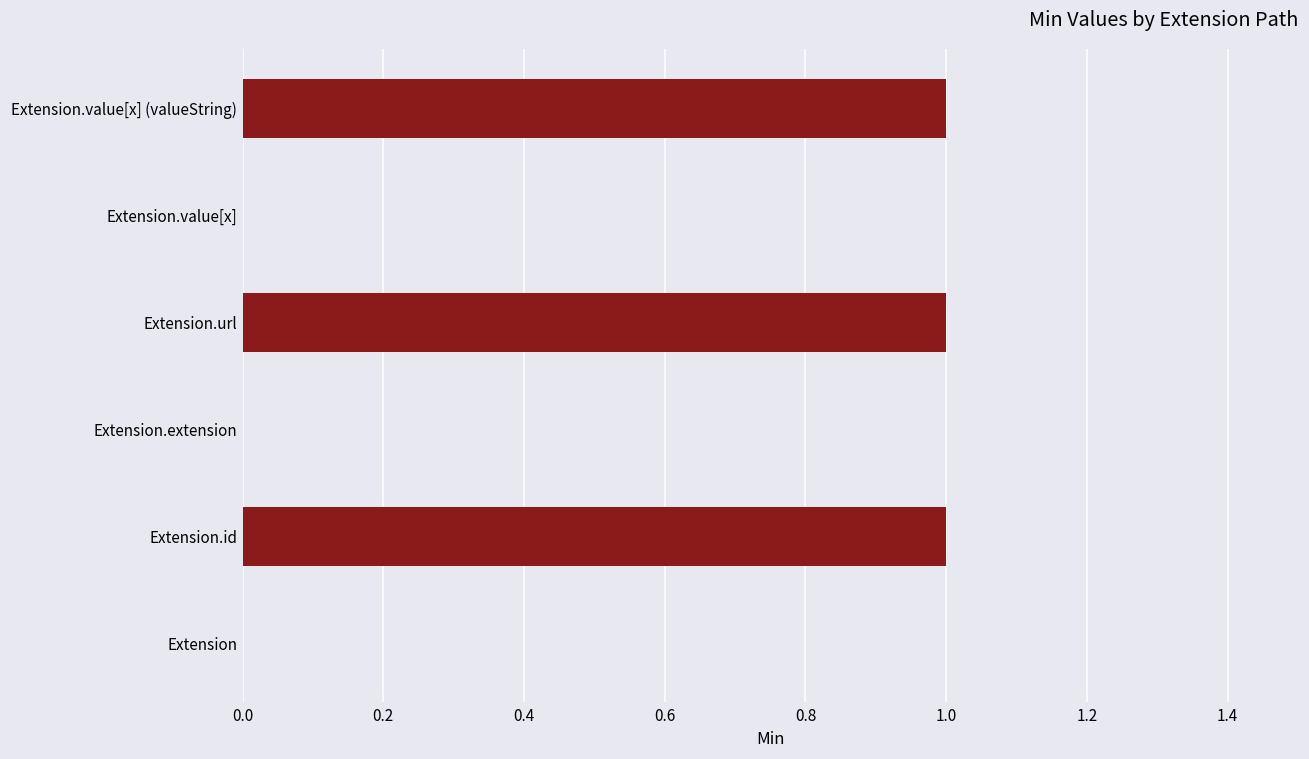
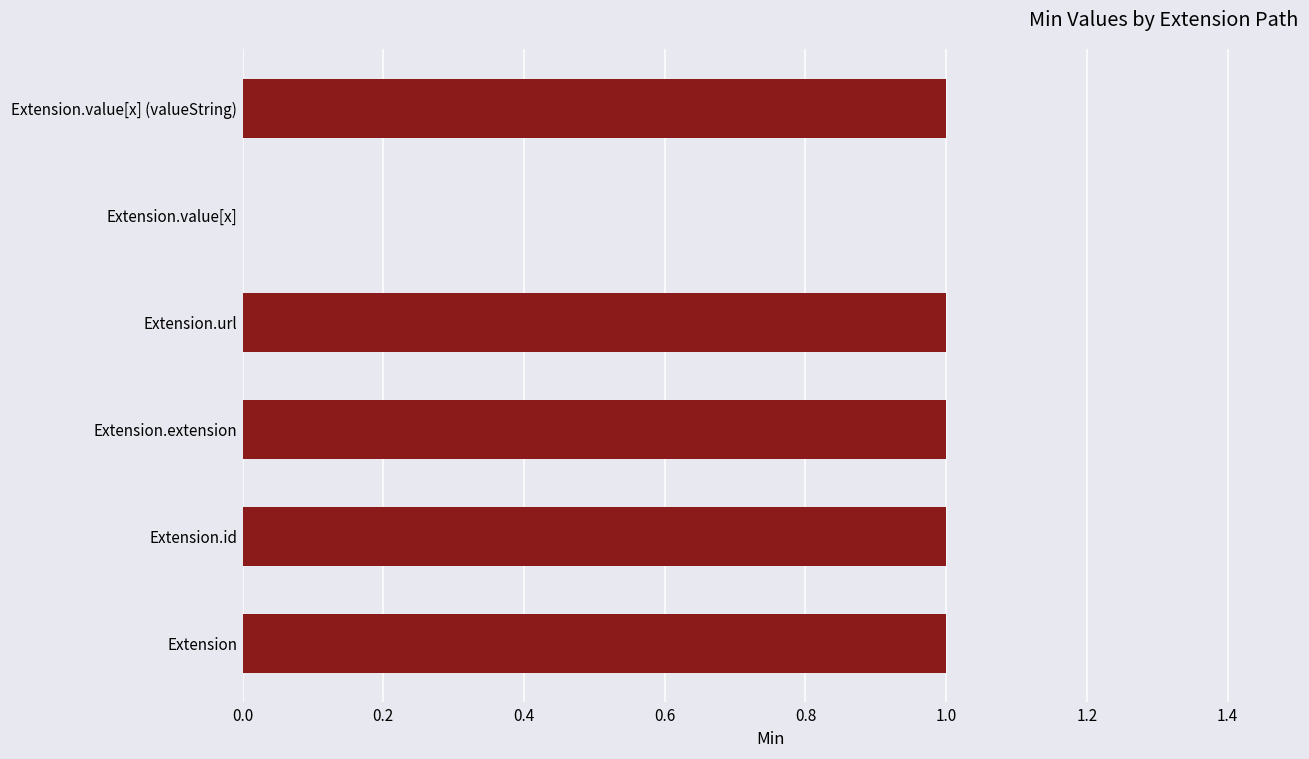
Extension.extension: 0 -> 1
Extension: 0 -> 1
